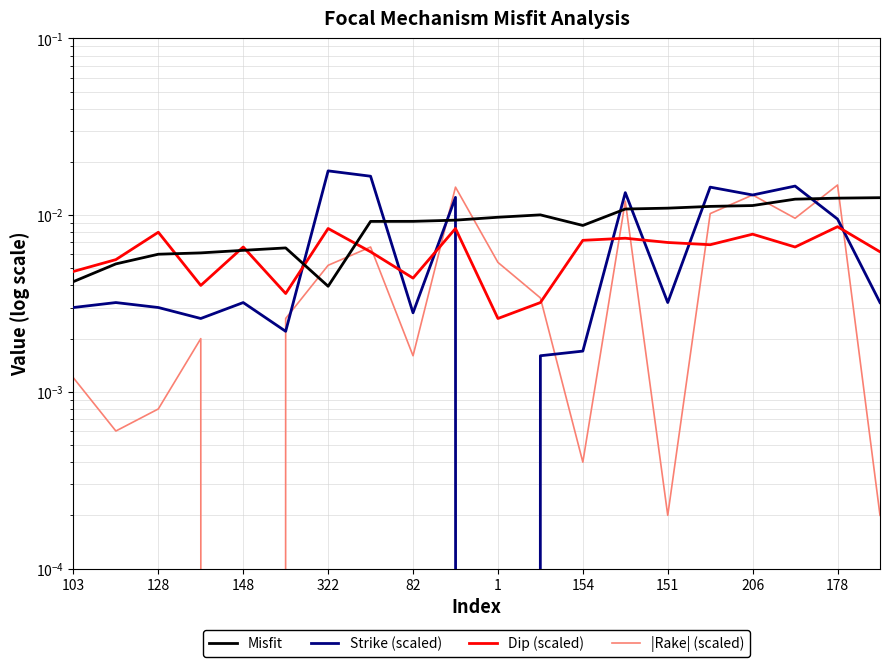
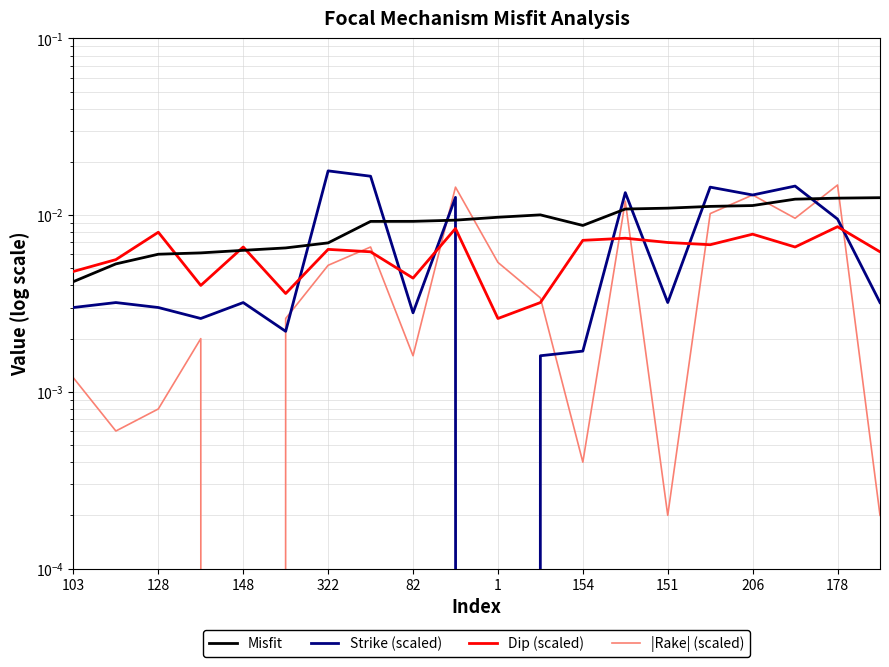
Misfit, 322: 0.0040 -> 0.0070
Dip (scaled), 322: 0.008 -> 0.0064
